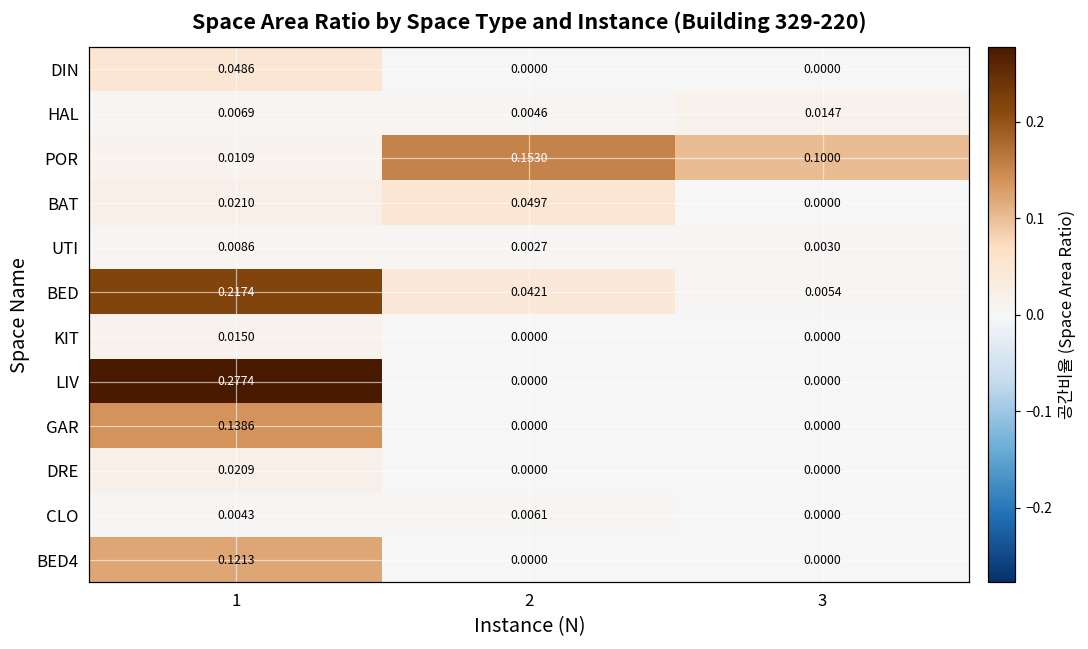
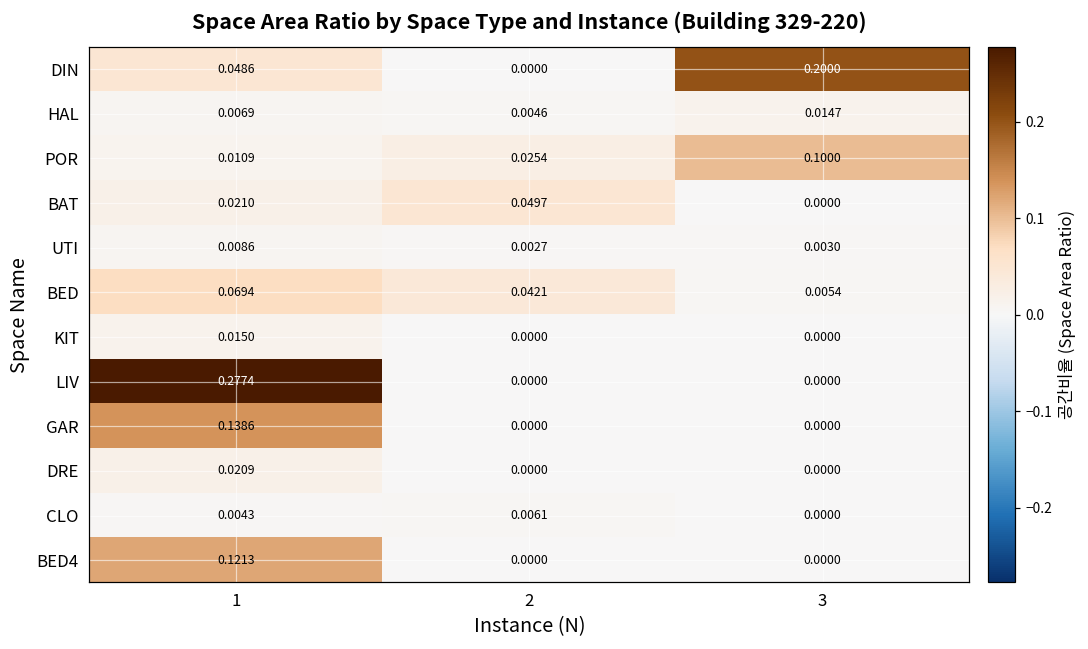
DIN, 3: 0.0000 -> 0.2000
POR, 2: 0.1530 -> 0.0254
BED, 1: 0.2174 -> 0.0694
